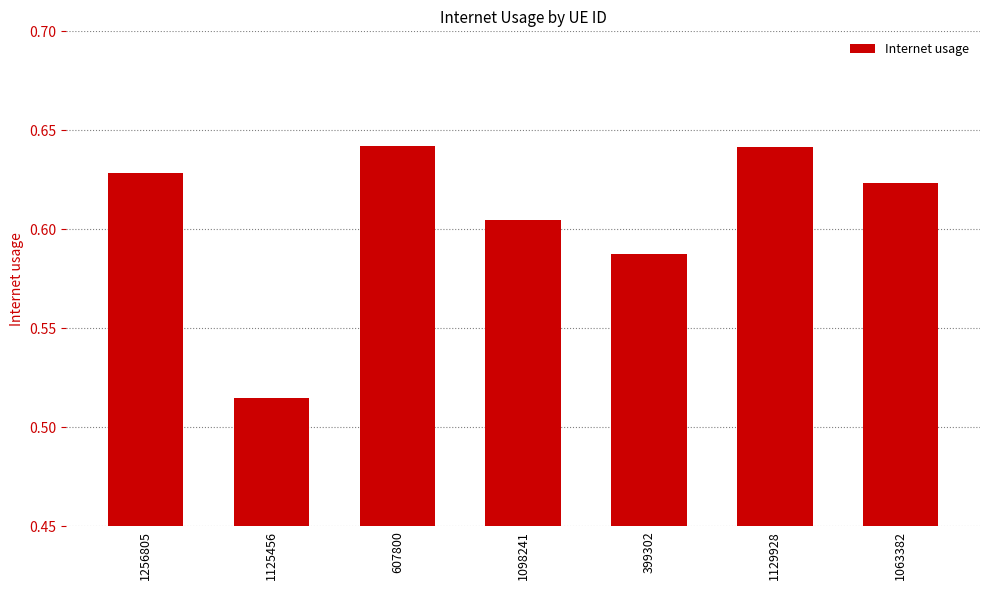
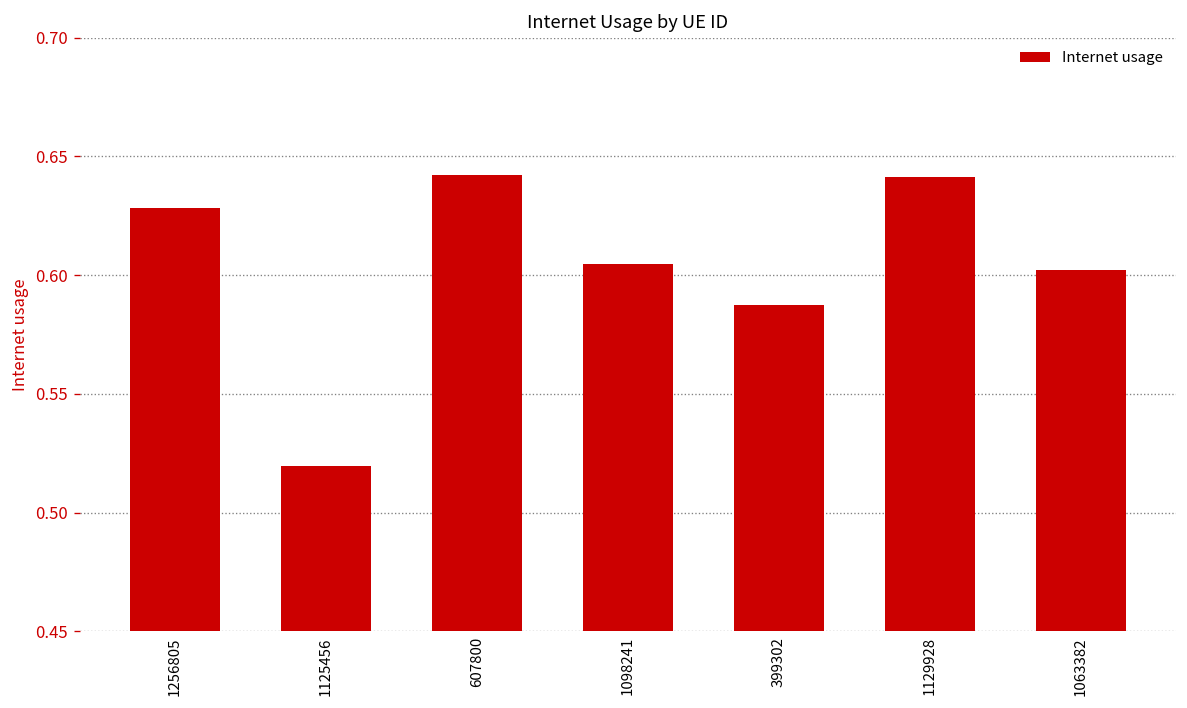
1125456: 0.515 -> 0.520
1063382: 0.623 -> 0.602
